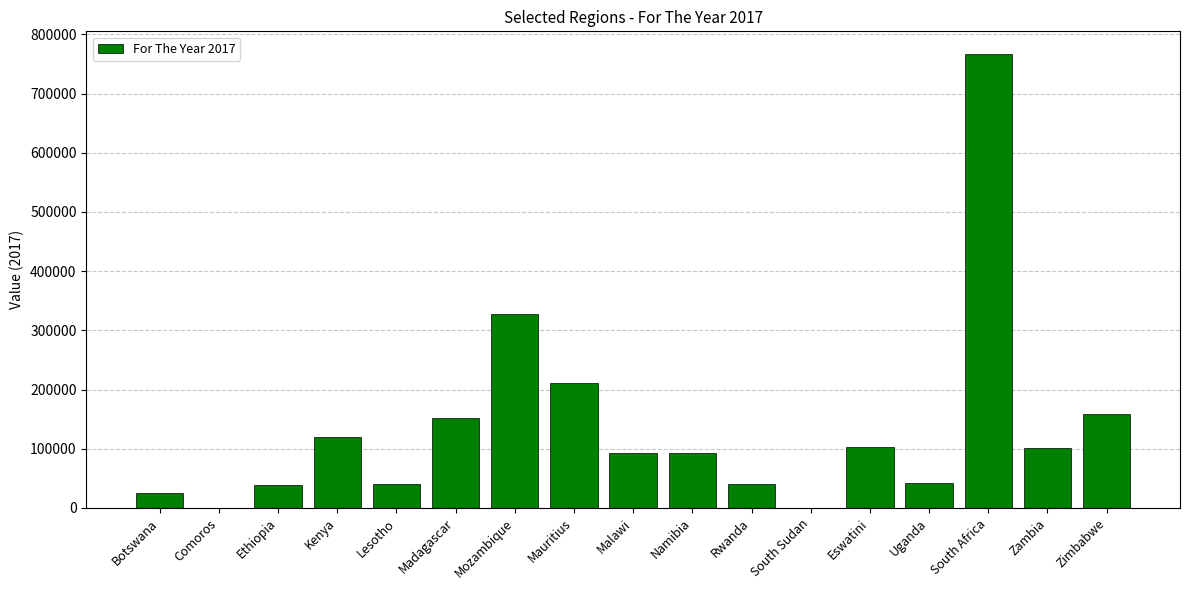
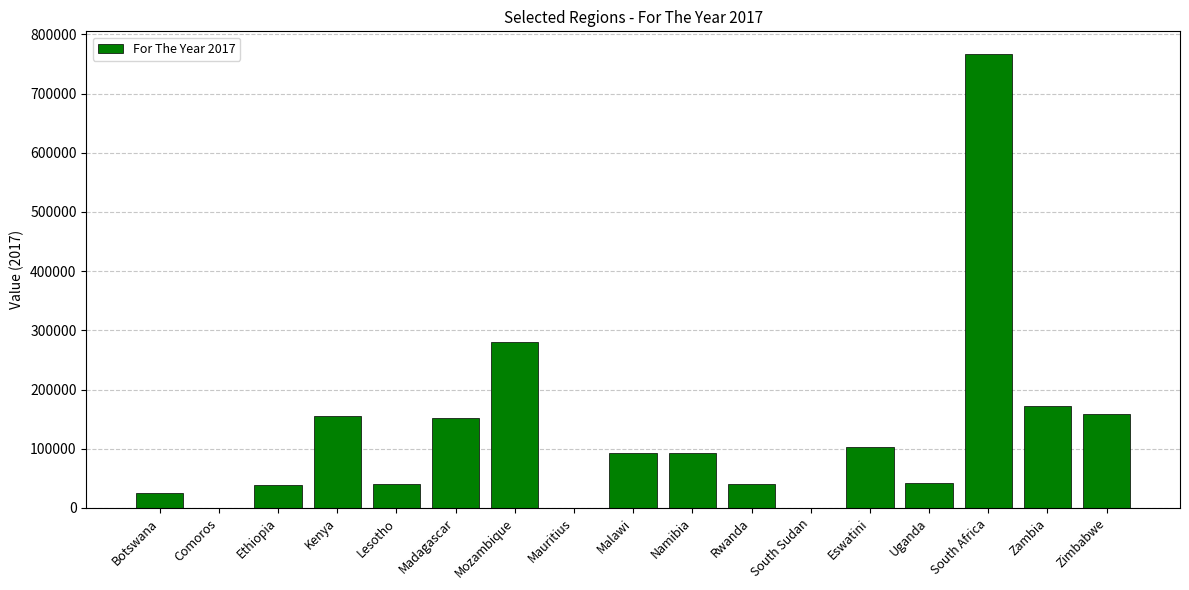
Kenya: 120000 -> 160000
Mozambique: 330000 -> 280000
Mauritius: 210000 -> 0
Zambia: 100000 -> 170000
